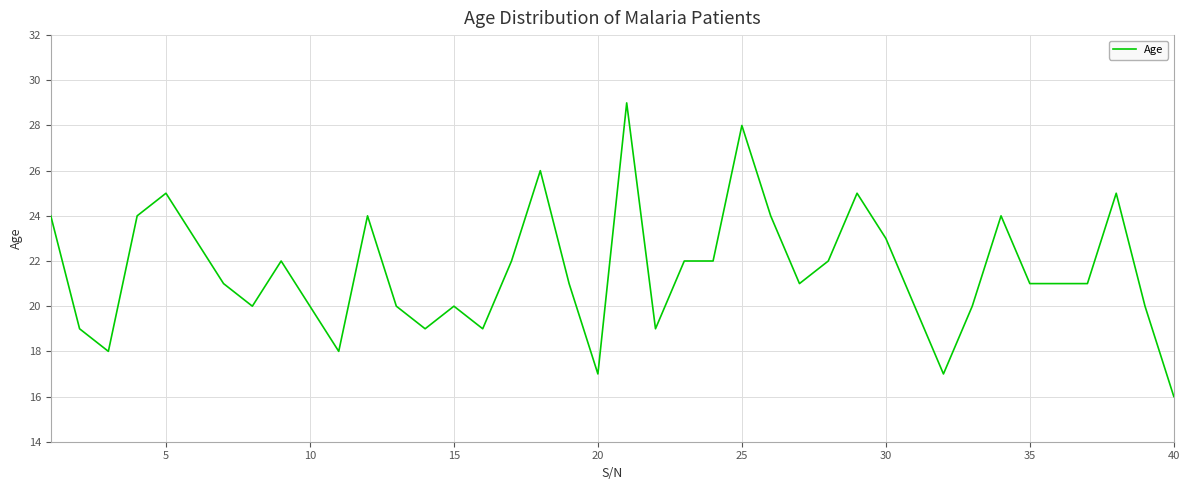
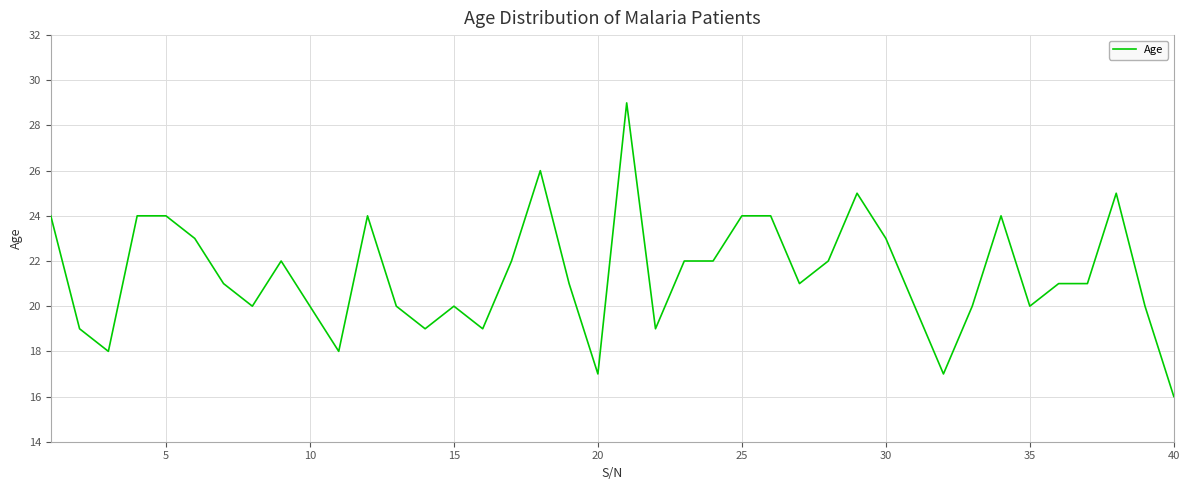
5: 25 -> 24
25: 28 -> 24
35: 21 -> 20
